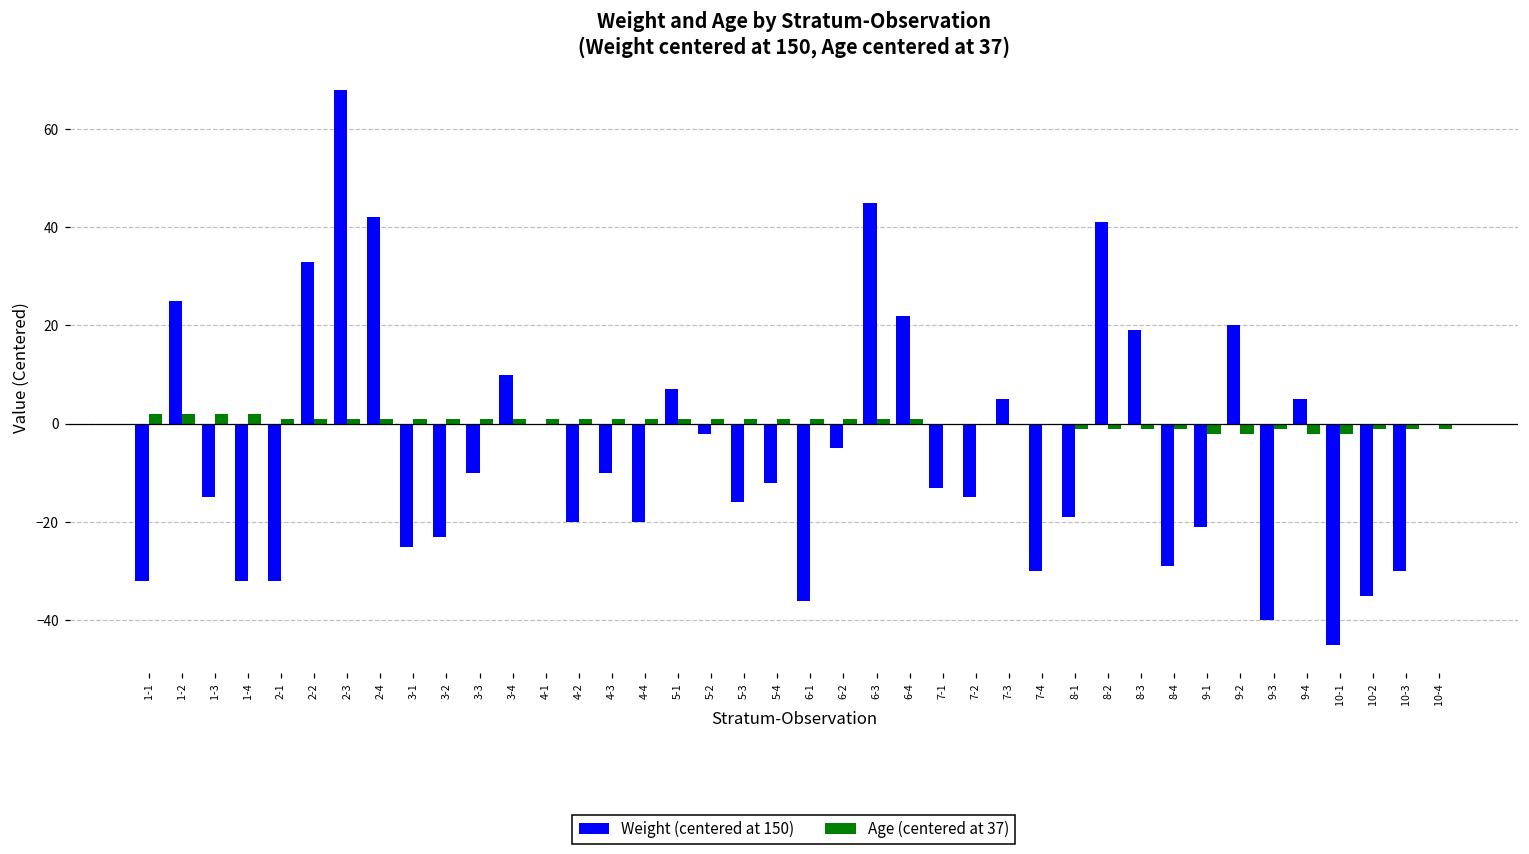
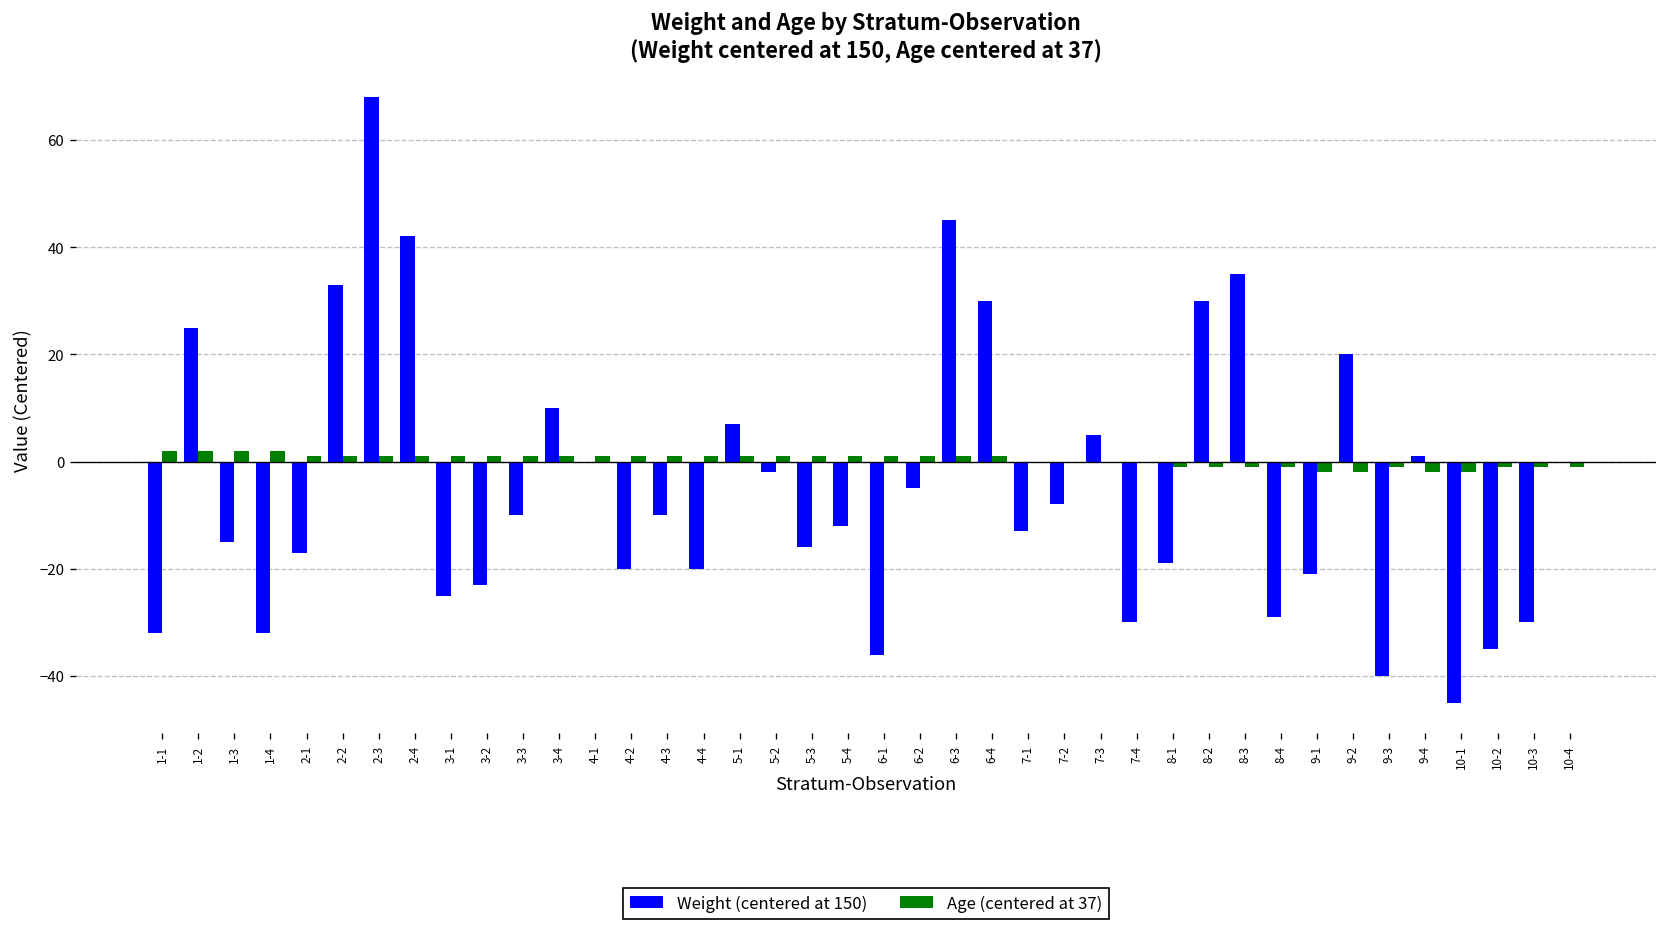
Weight (centered at 150), 2-1: -32 -> -17
Weight (centered at 150), 6-4: 22 -> 30
Weight (centered at 150), 7-2: -15 -> -8
Weight (centered at 150), 8-2: 41 -> 30
Weight (centered at 150), 8-3: 19 -> 35
Weight (centered at 150), 9-4: 5 -> 1
